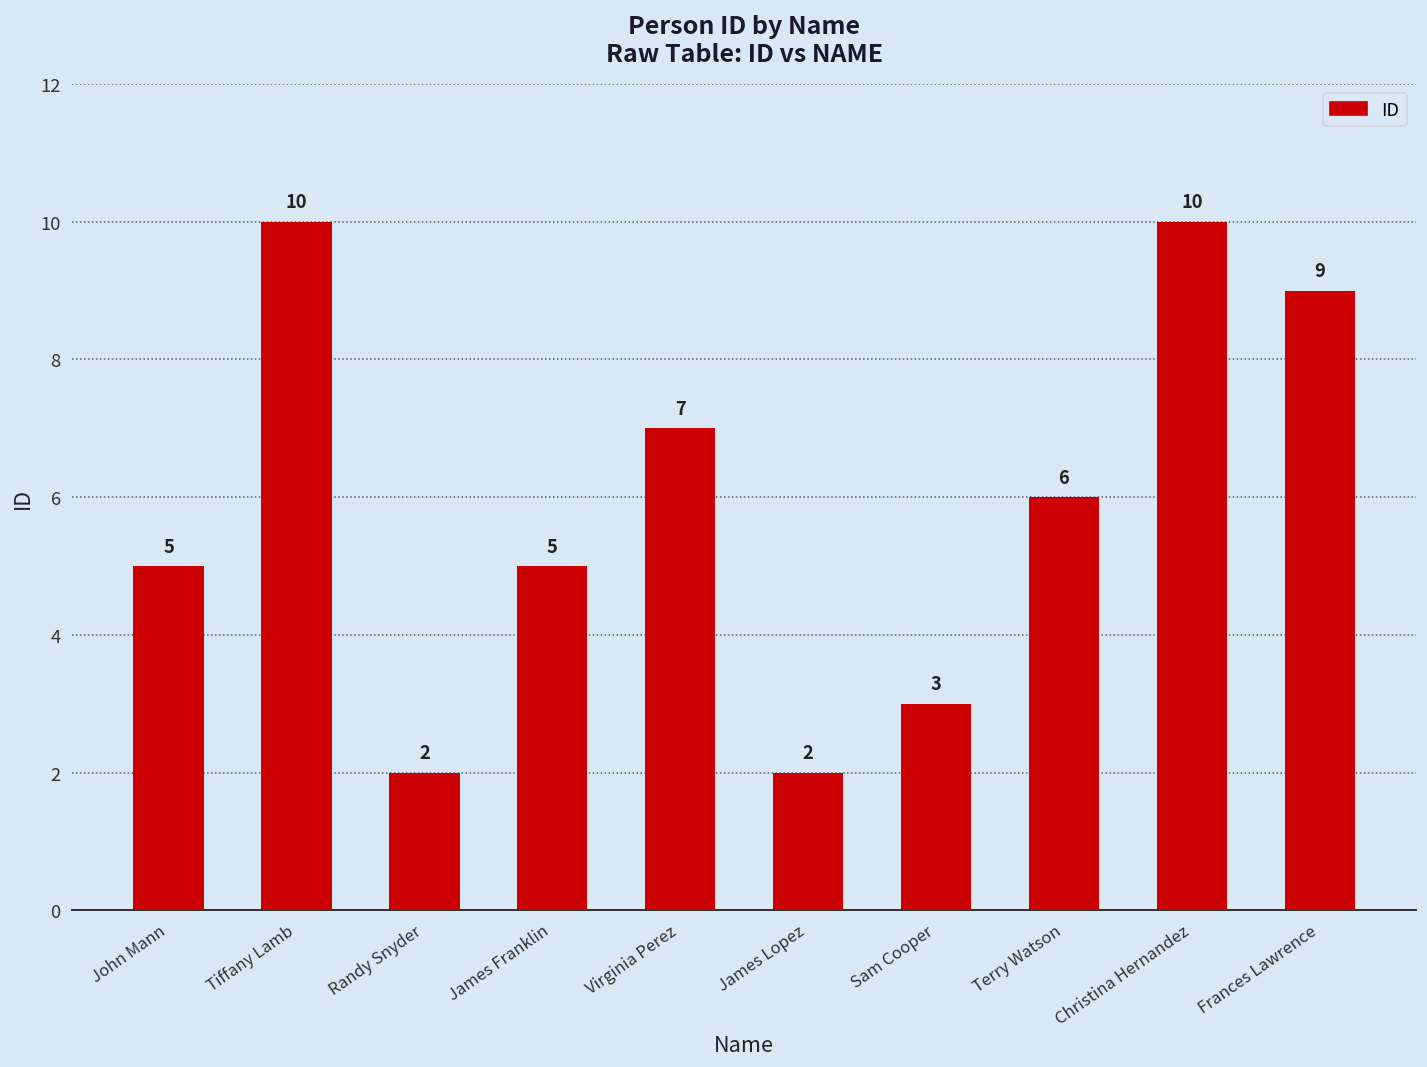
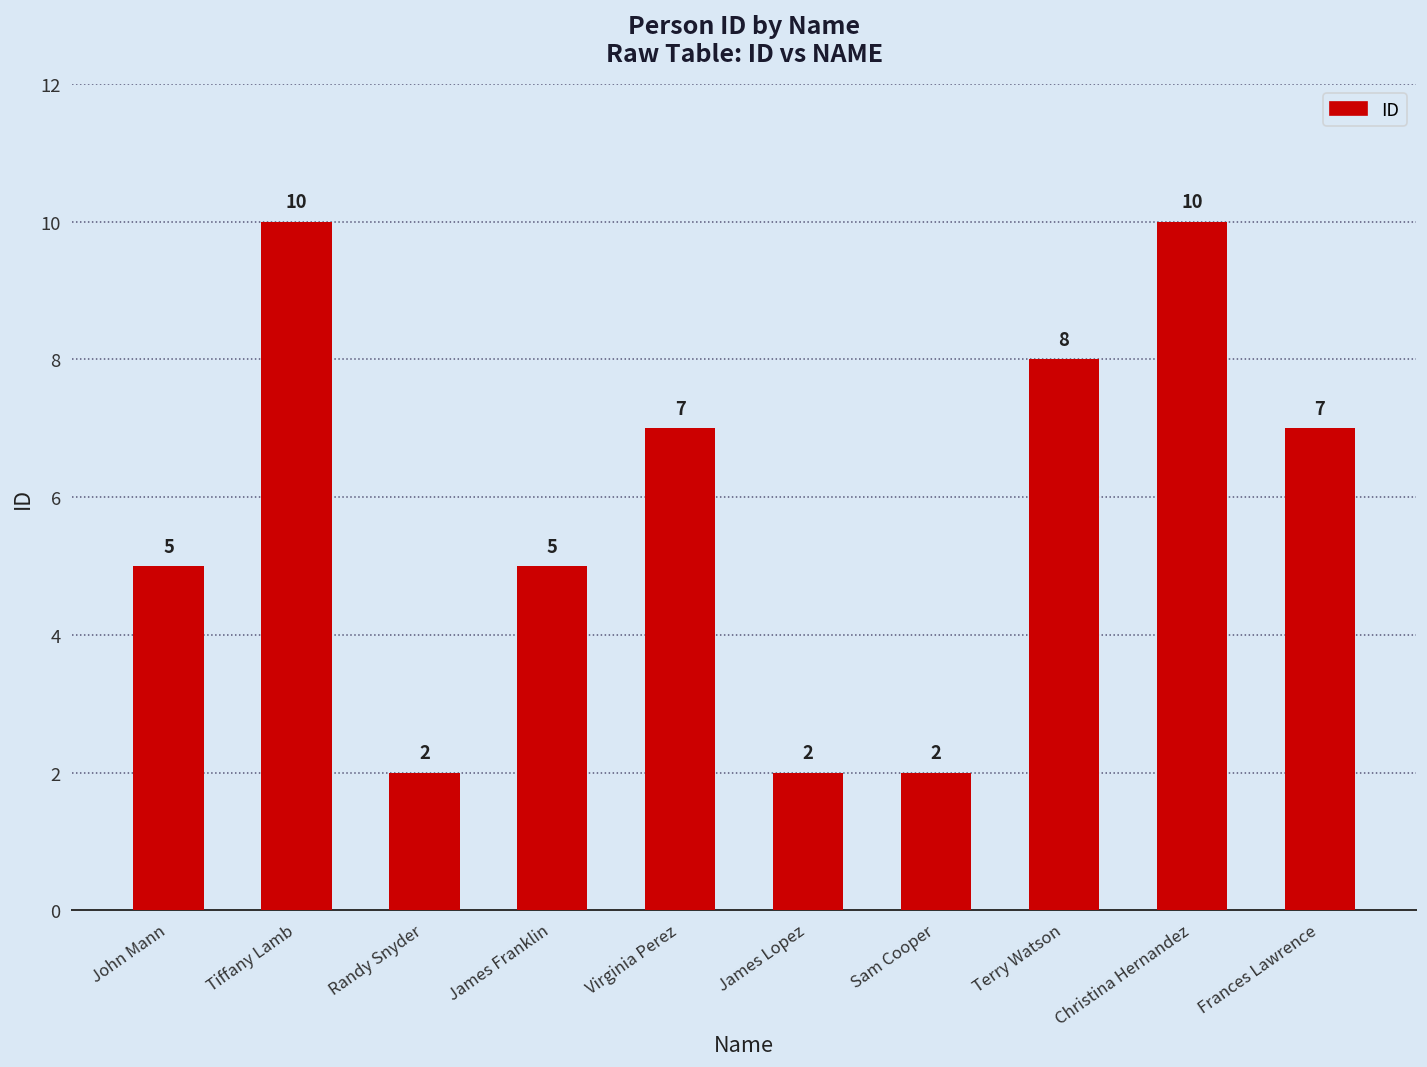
Sam Cooper: 3 -> 2
Terry Watson: 6 -> 8
Frances Lawrence: 9 -> 7
